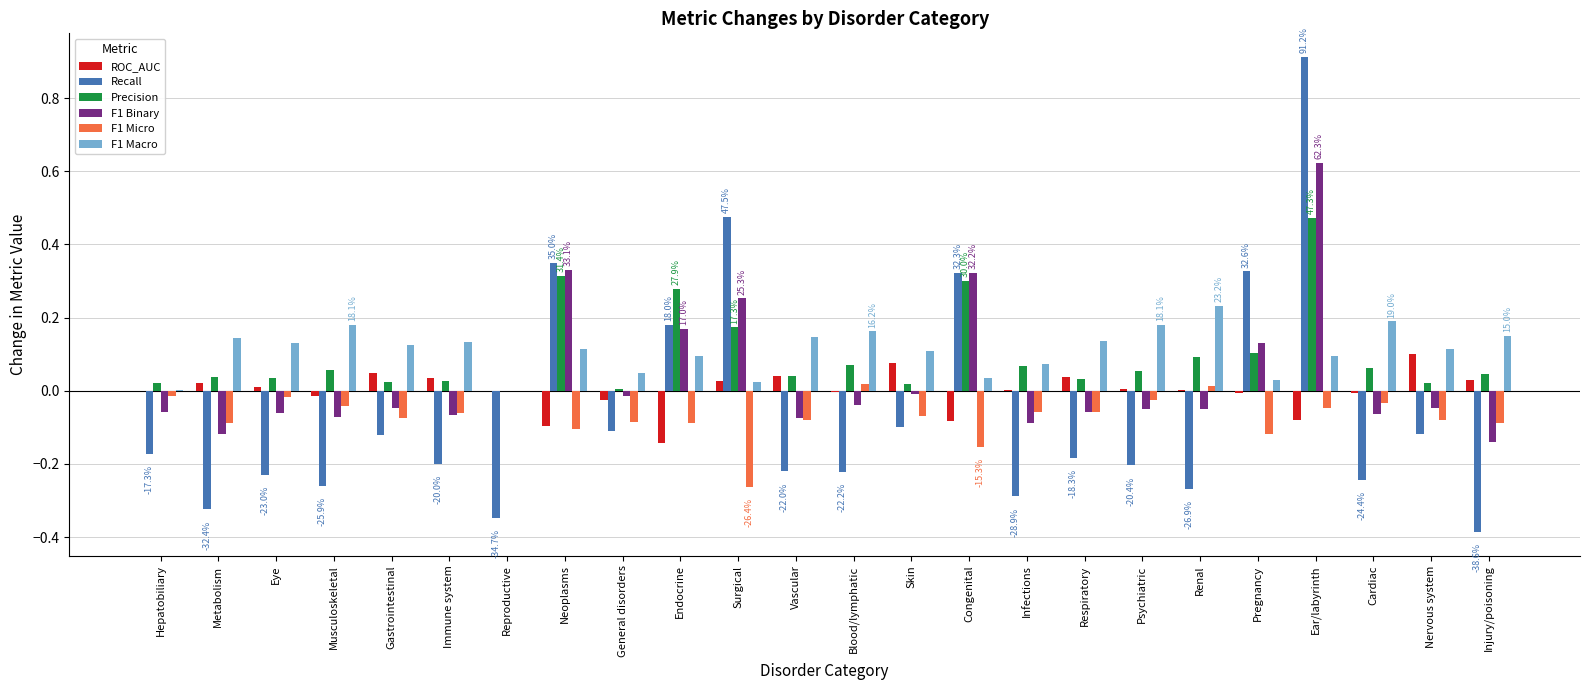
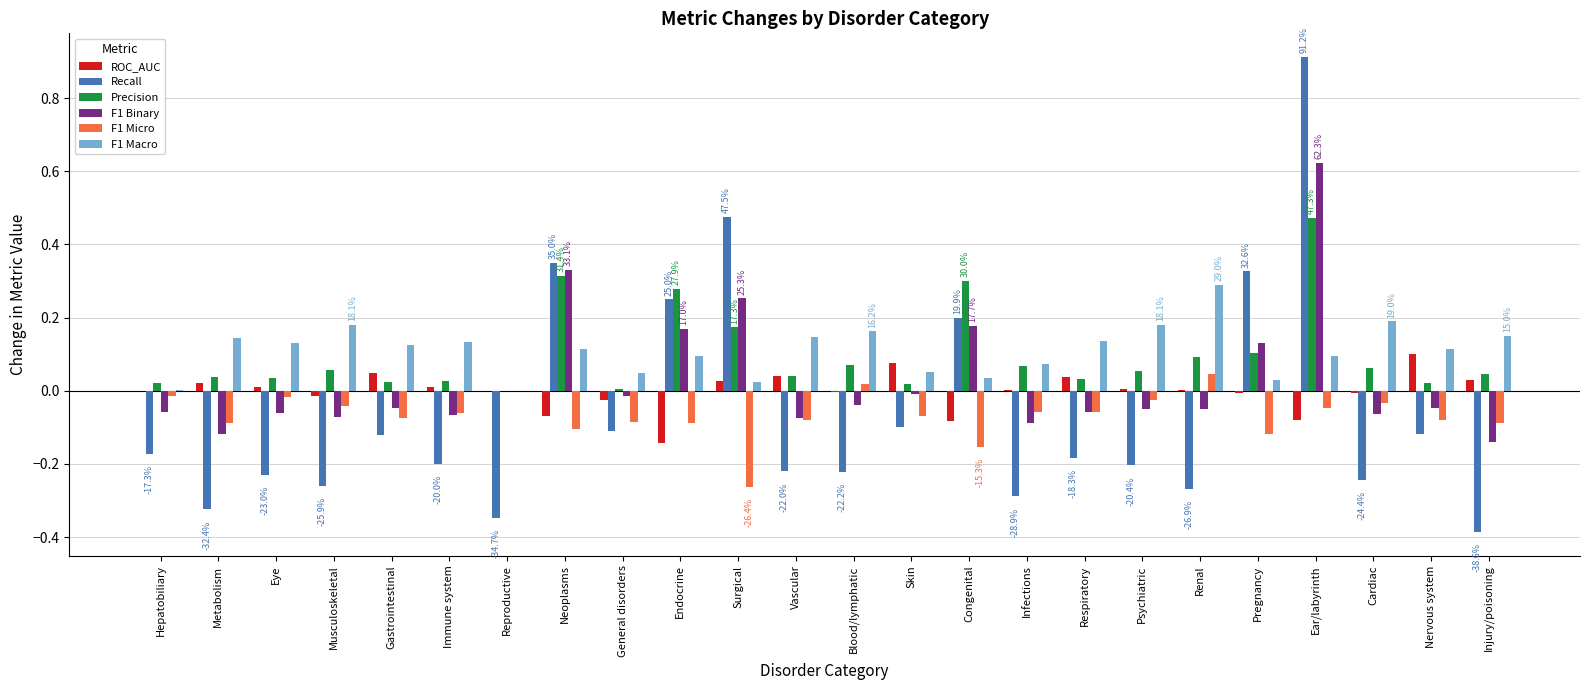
ROC_AUC, Immune system: 0.04 -> 0.01
ROC_AUC, Neoplasms: -0.10 -> -0.07
Recall, Endocrine: 18.0% -> 25.0%
F1 Macro, Skin: 0.11 -> 0.05
Recall, Congenital: 32.3% -> 19.9%
F1 Binary, Congenital: 32.2% -> 17.7%
F1 Micro, Renal: 0.01 -> 0.05
F1 Macro, Renal: 23.2% -> 29.0%
